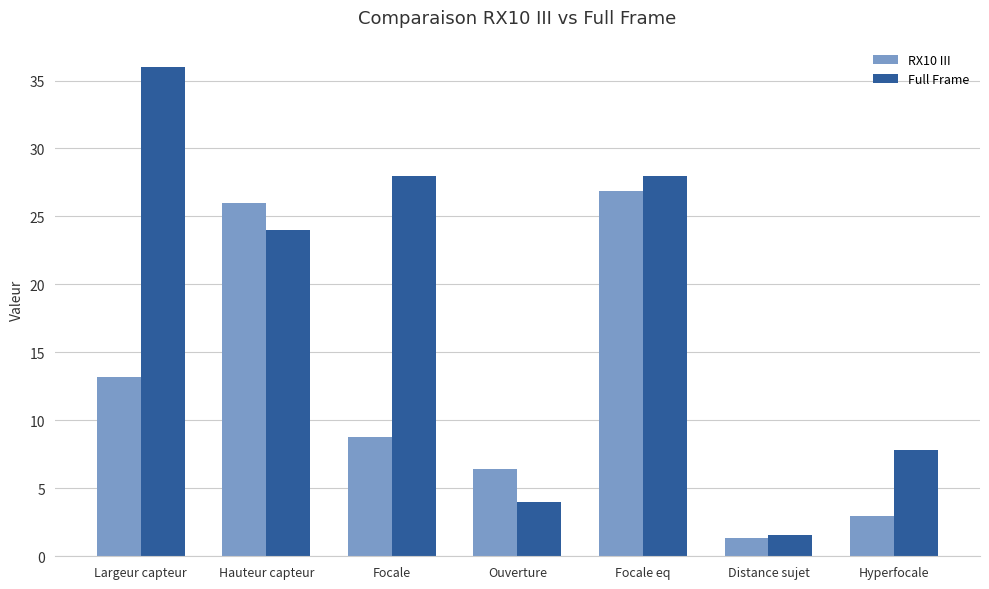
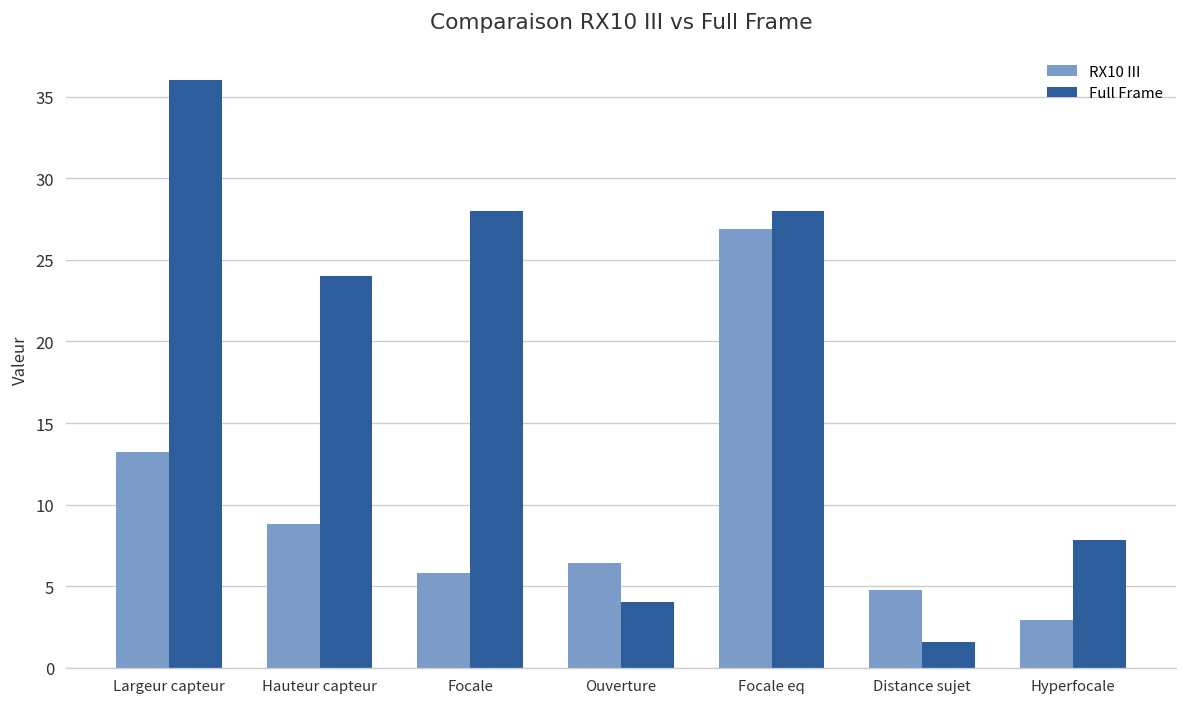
RX10 III, Hauteur capteur: 26.0 -> 8.8
RX10 III, Focale: 8.8 -> 5.8
RX10 III, Distance sujet: 1.3 -> 4.7
